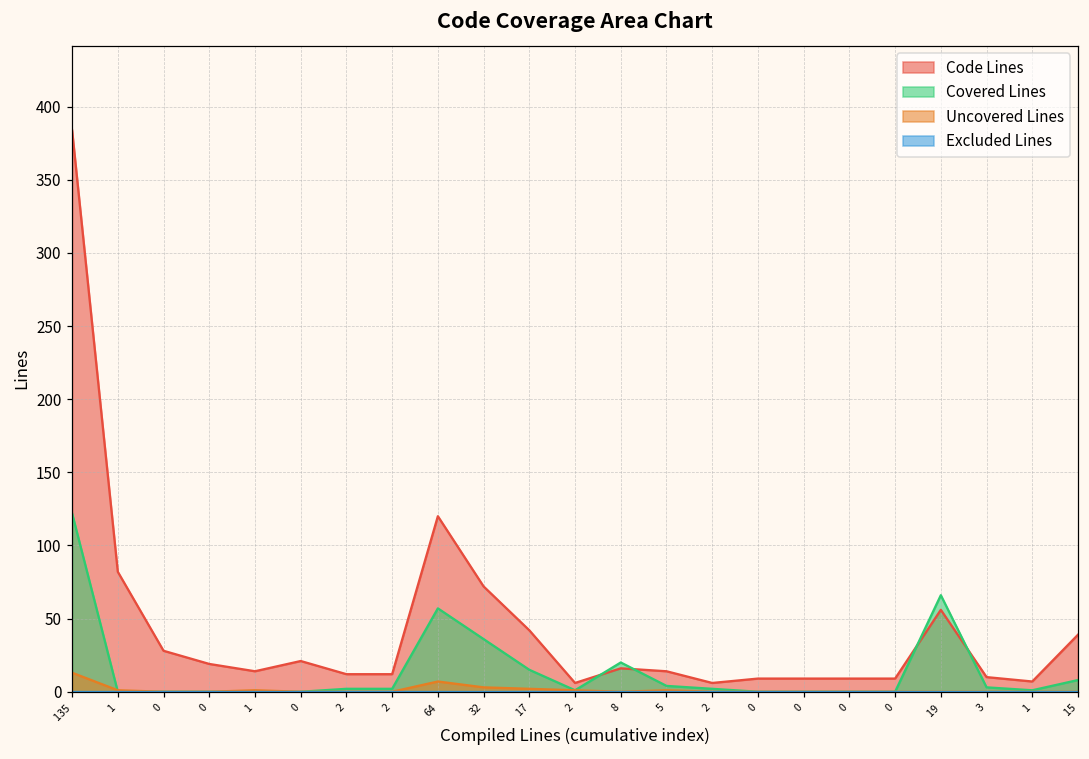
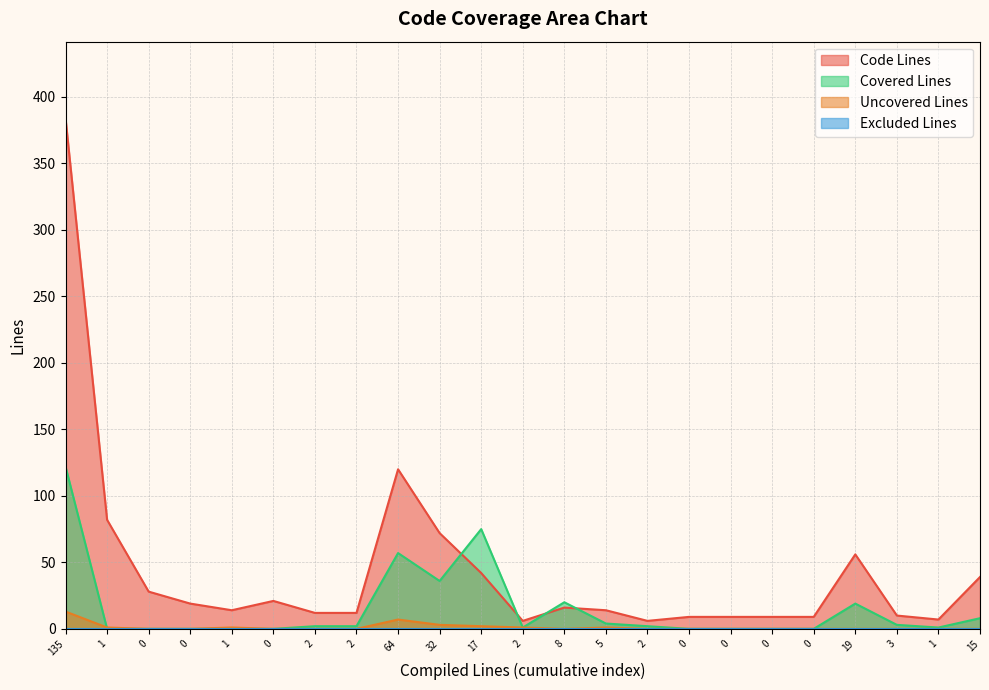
Covered Lines, 17: 15 -> 75
Covered Lines, 19: 66 -> 19
